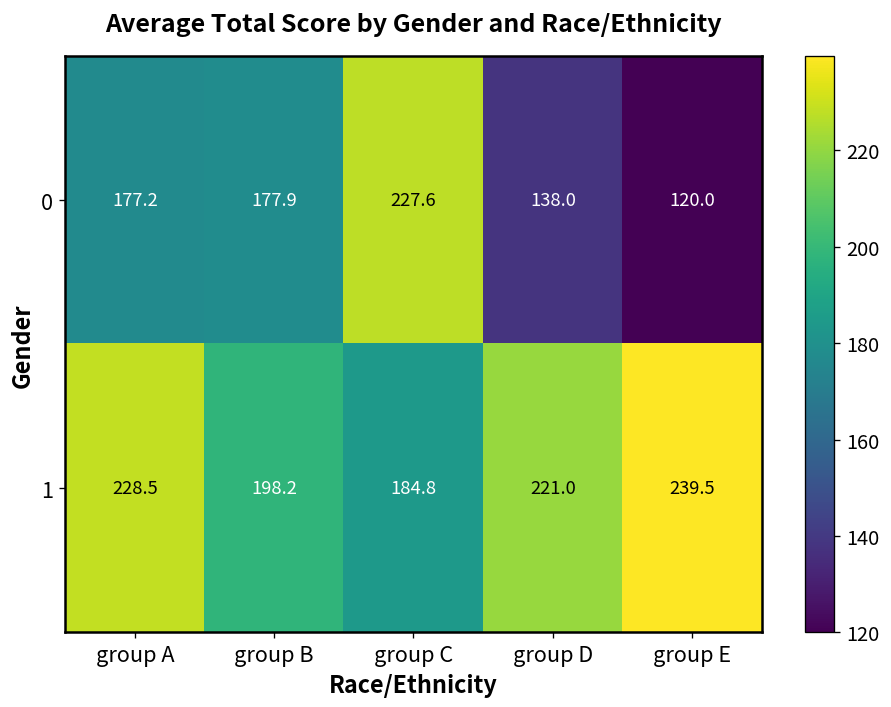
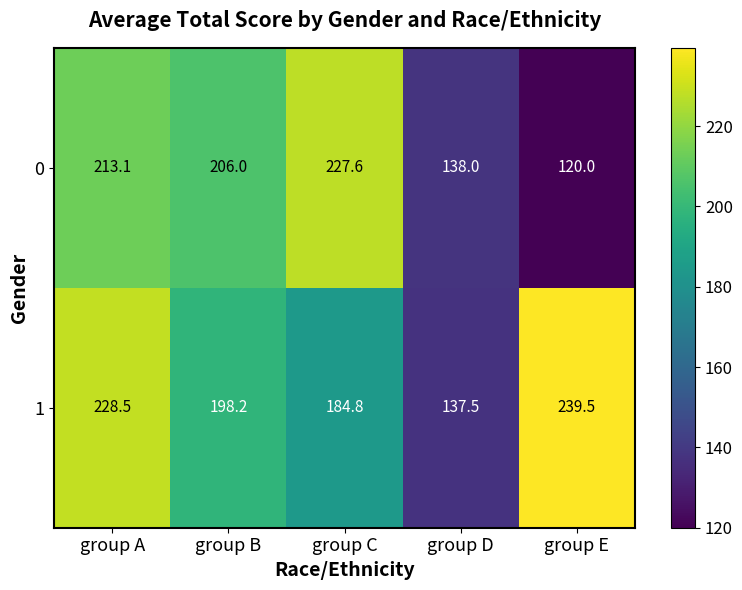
0, group A: 177.2 -> 213.1
0, group B: 177.9 -> 206.0
1, group D: 221.0 -> 137.5
